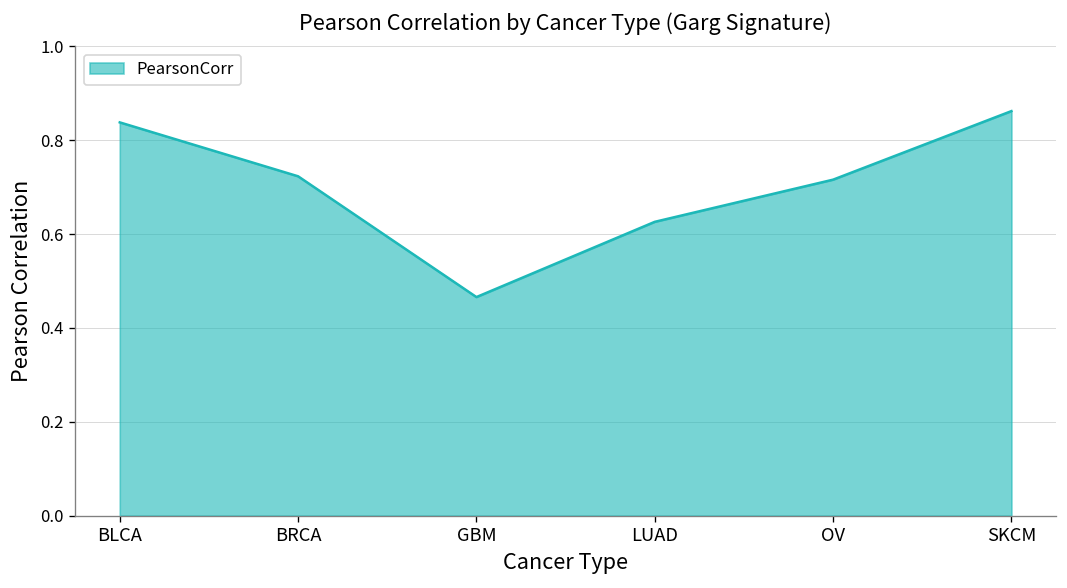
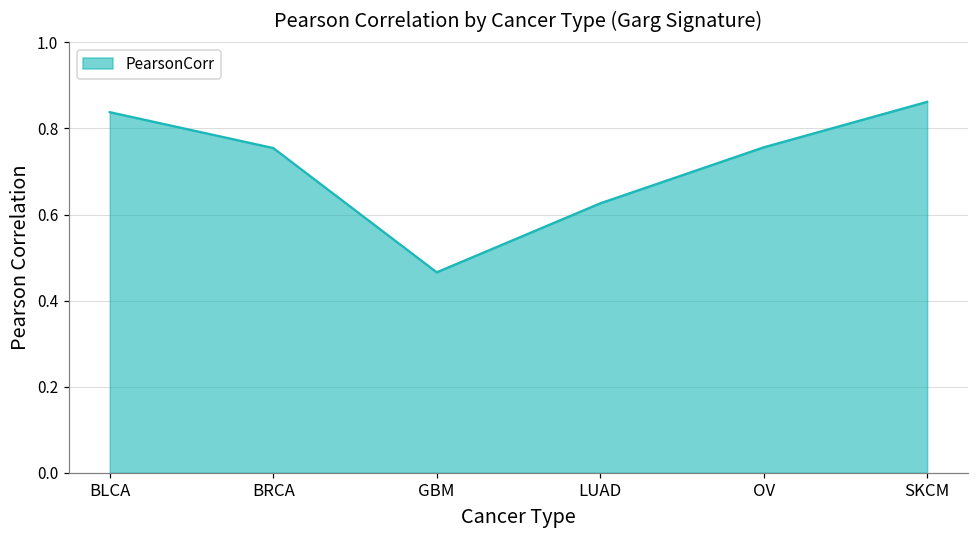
BRCA: 0.72 -> 0.75
OV: 0.72 -> 0.76
